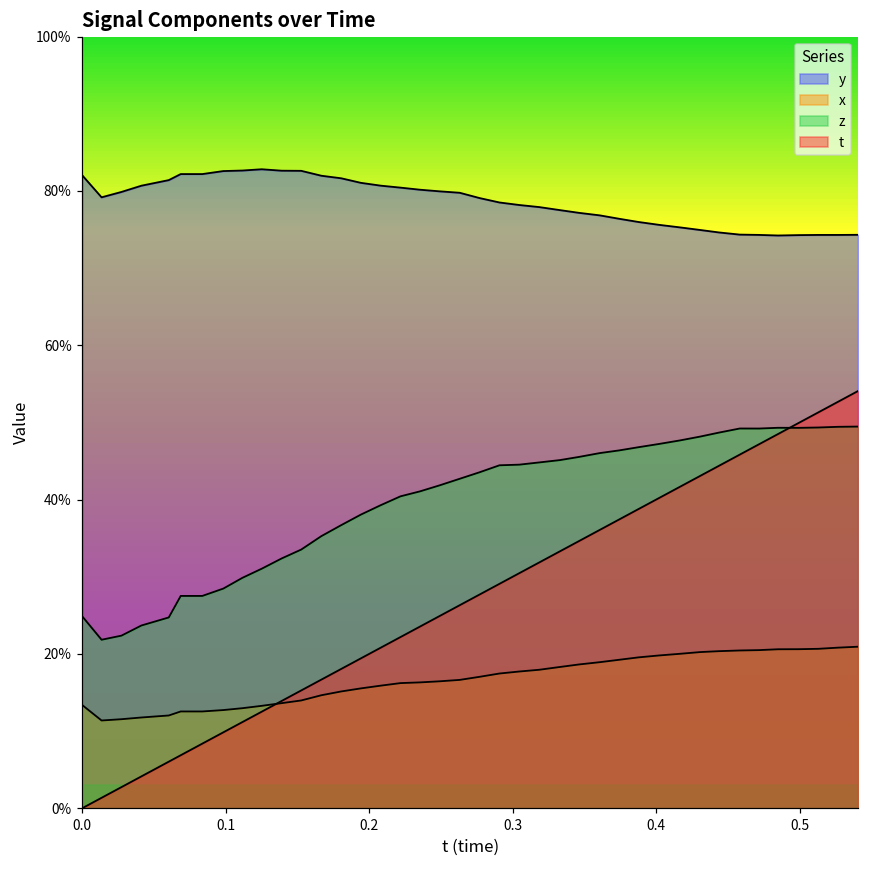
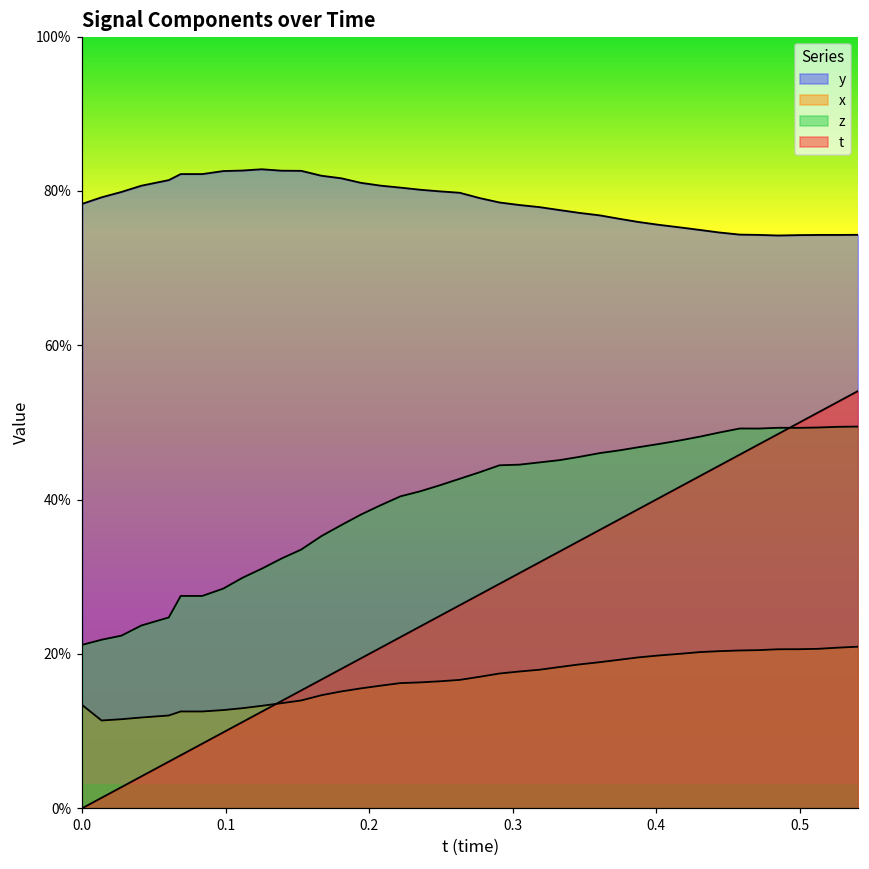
y, 0.0: 82% -> 78%
z, 0.0: 25% -> 21%
